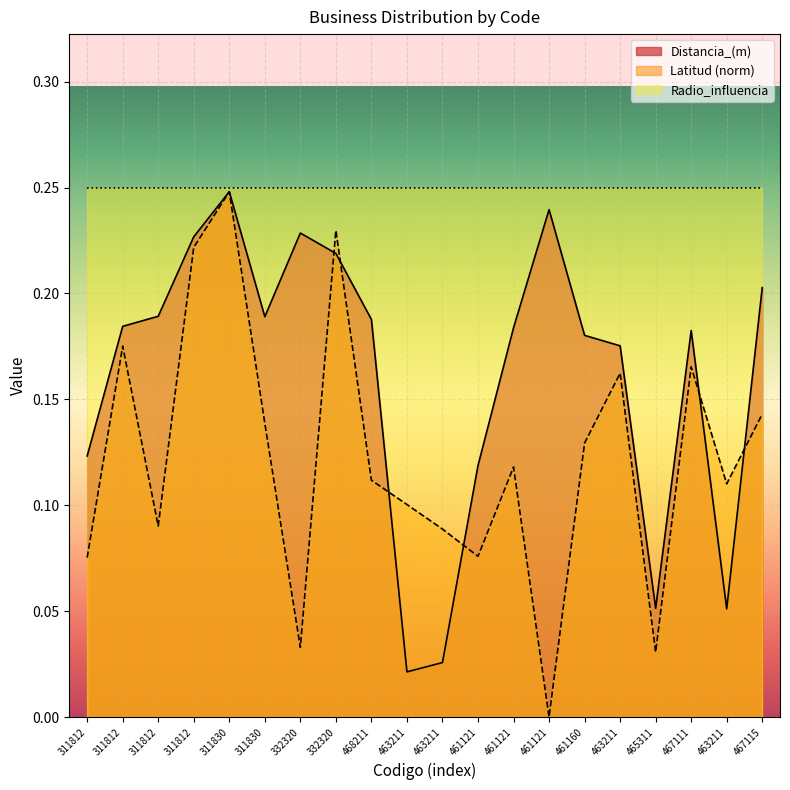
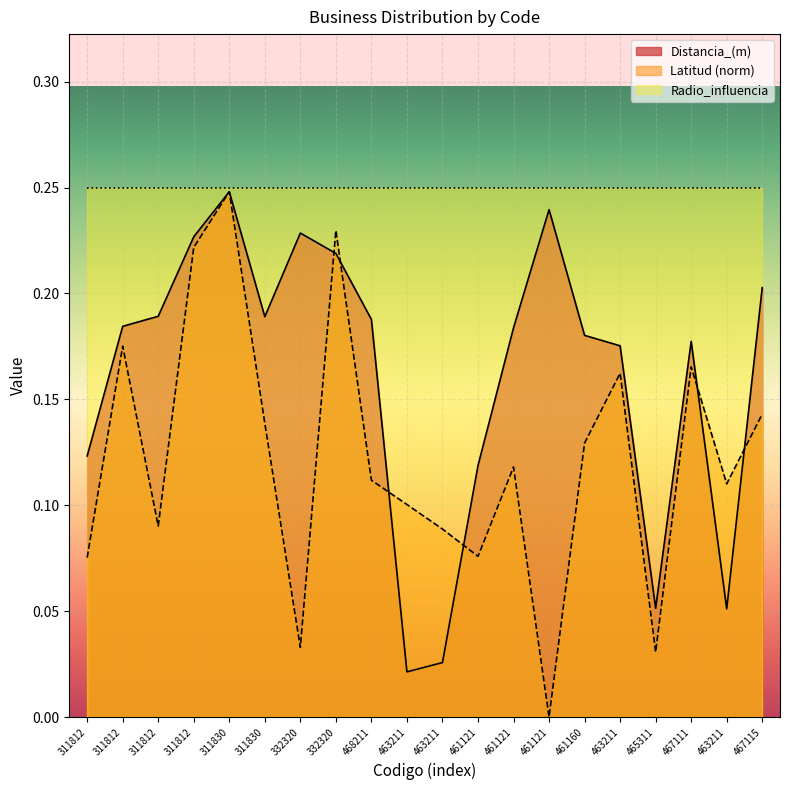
Distancia_(m), 467111: 0.182 -> 0.177
